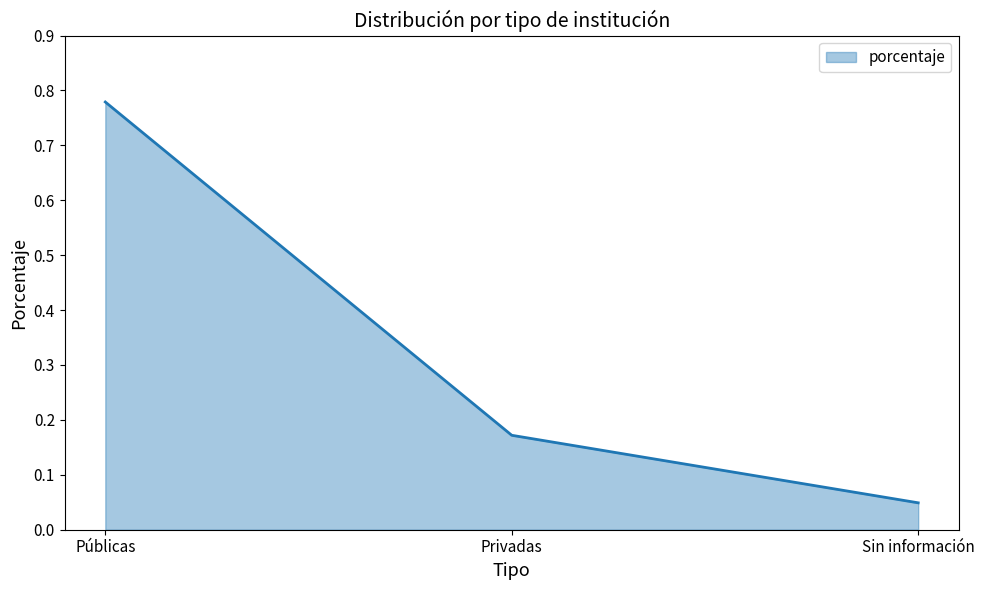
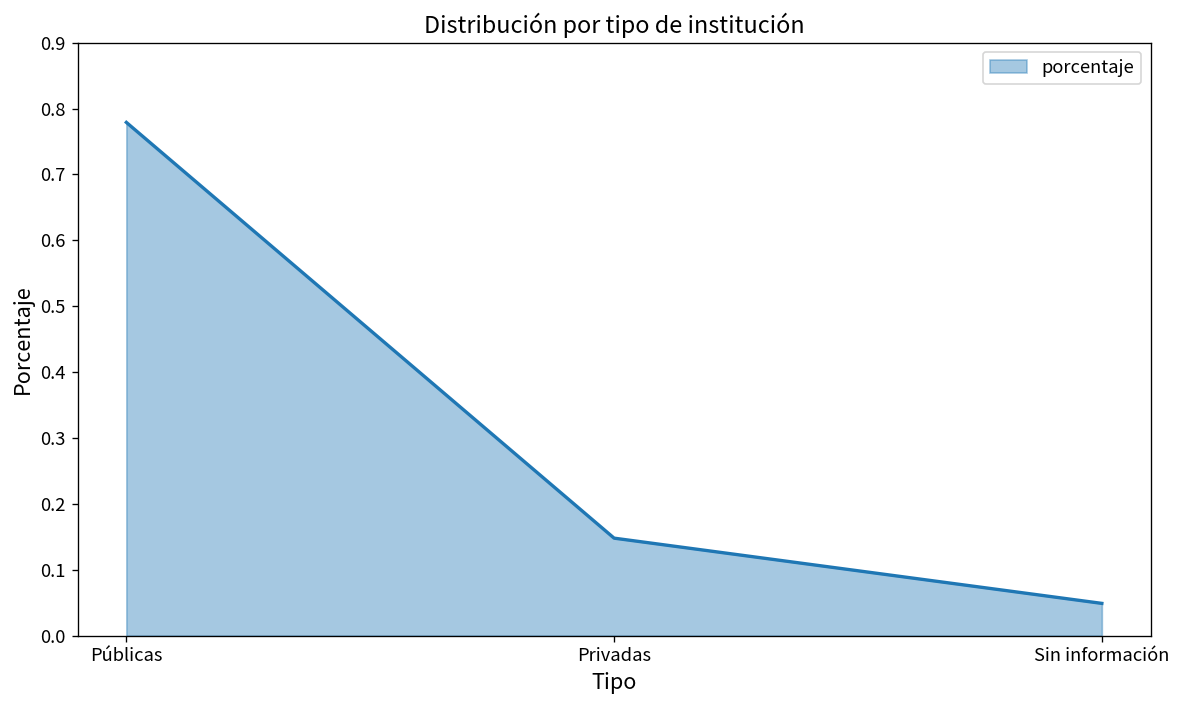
Privadas: 0.17 -> 0.15
